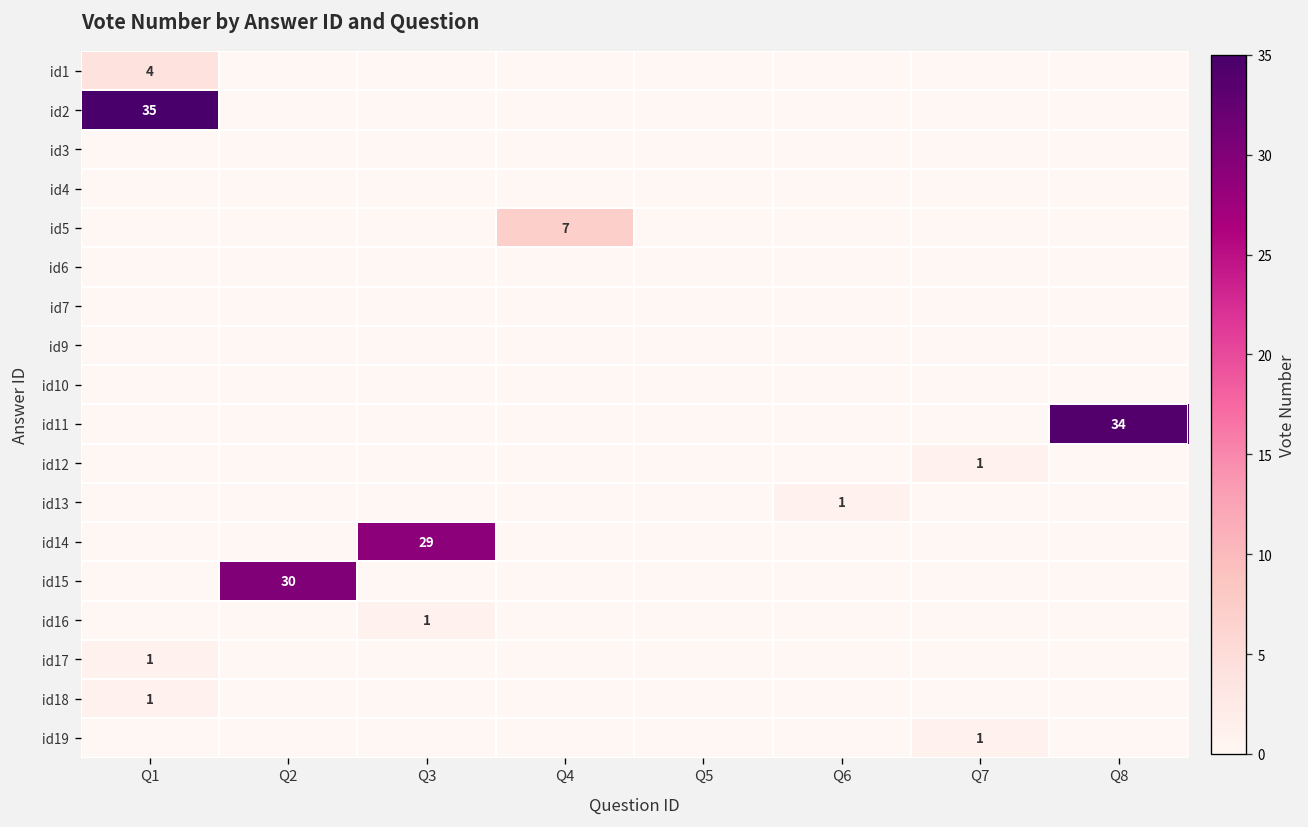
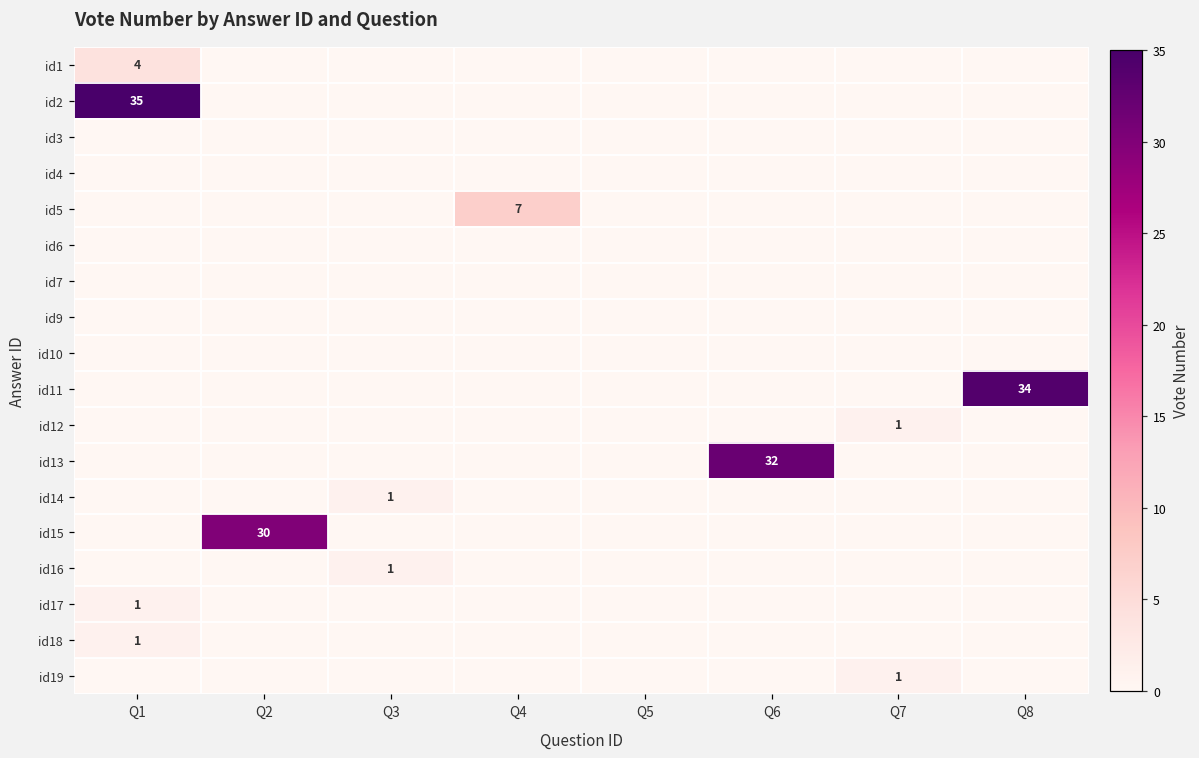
id13, Q6: 1 -> 32
id14, Q3: 29 -> 1
